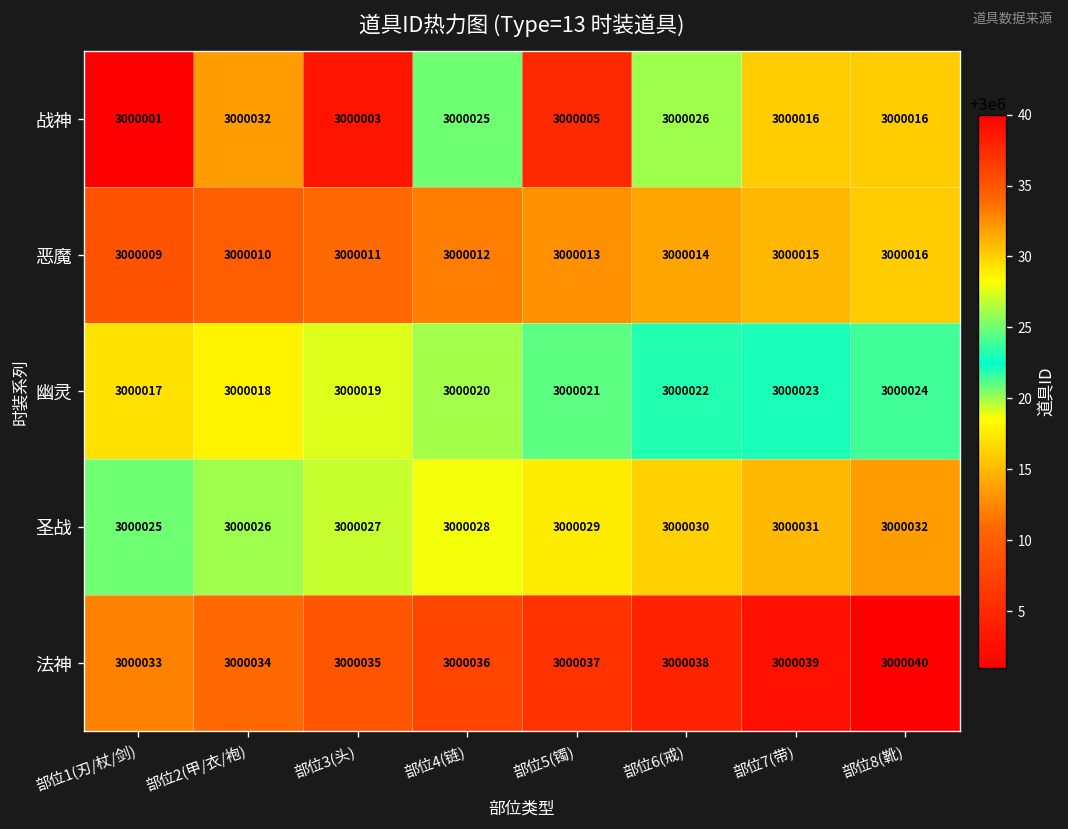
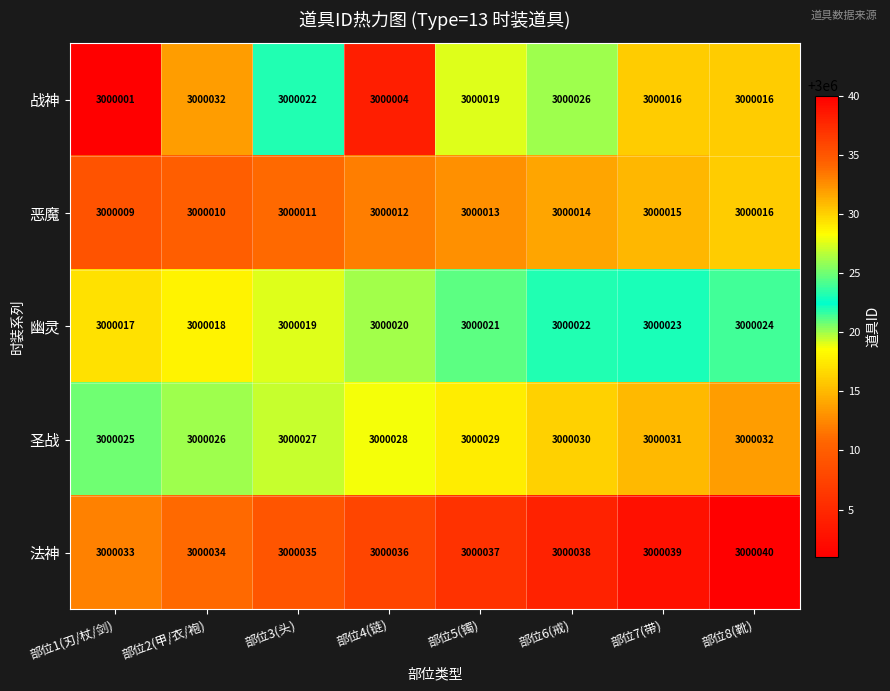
战神, 部位3(头): 3000003 -> 3000022
战神, 部位4(链): 3000025 -> 3000004
战神, 部位5(镯): 3000005 -> 3000019
